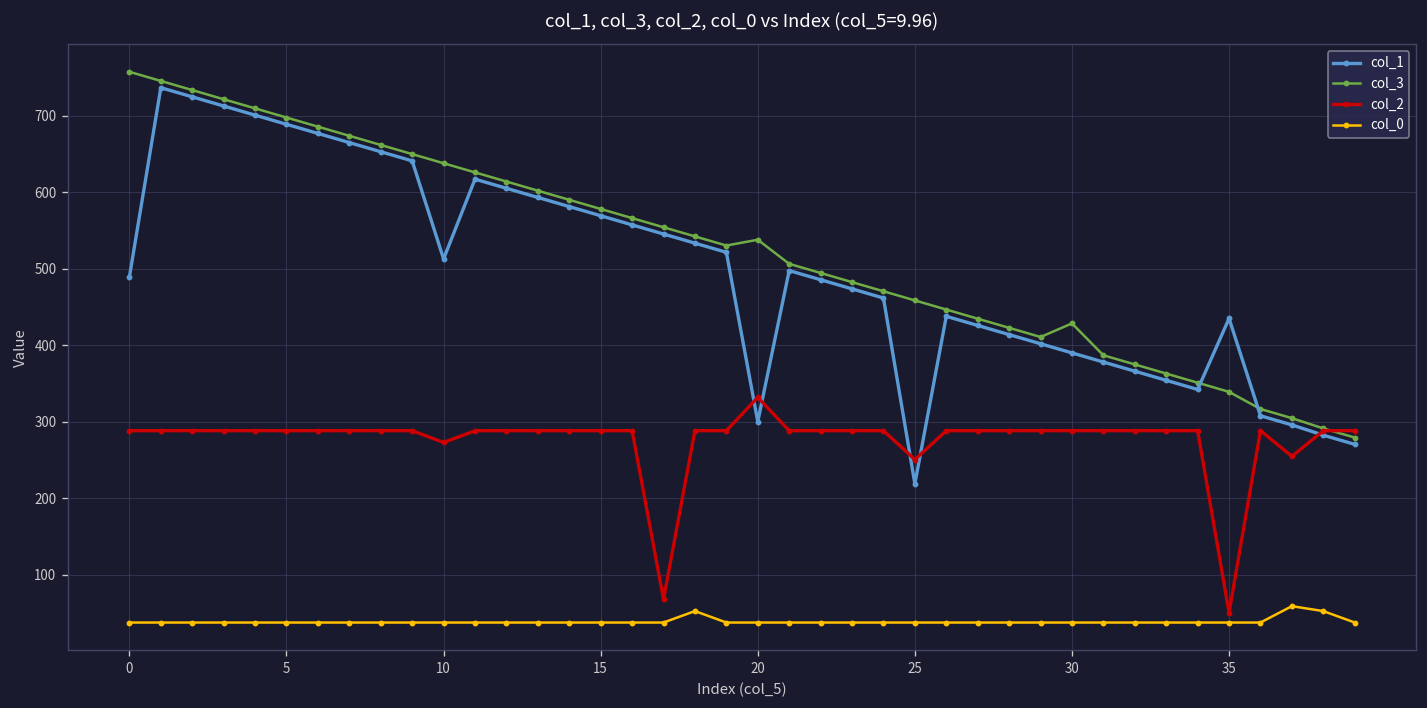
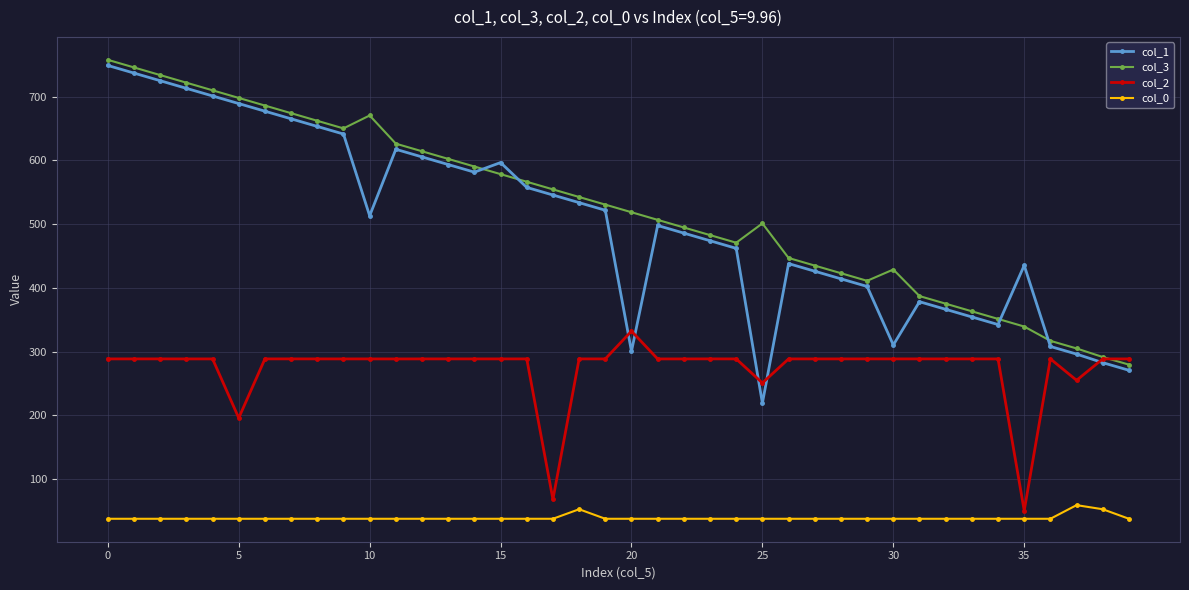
col_1, 0: 490 -> 750
col_2, 5: 290 -> 200
col_3, 10: 640 -> 670
col_2, 10: 270 -> 290
col_1, 15: 570 -> 600
col_3, 20: 540 -> 520
col_3, 25: 460 -> 500
col_1, 30: 390 -> 310
